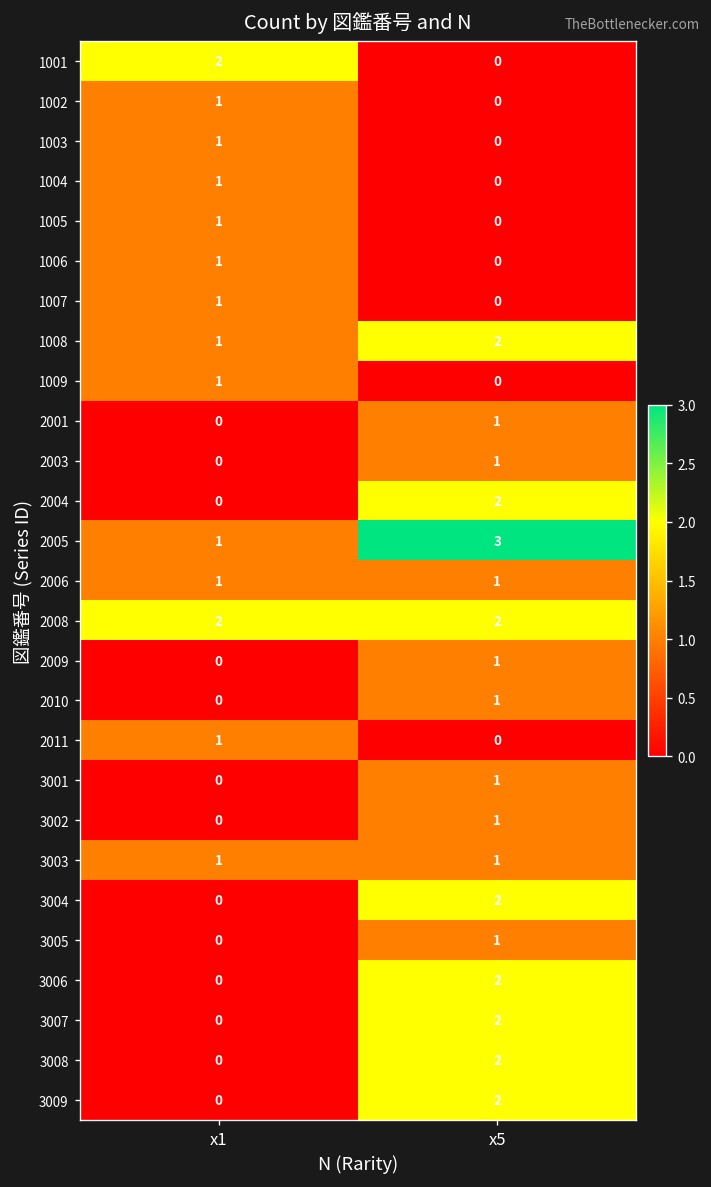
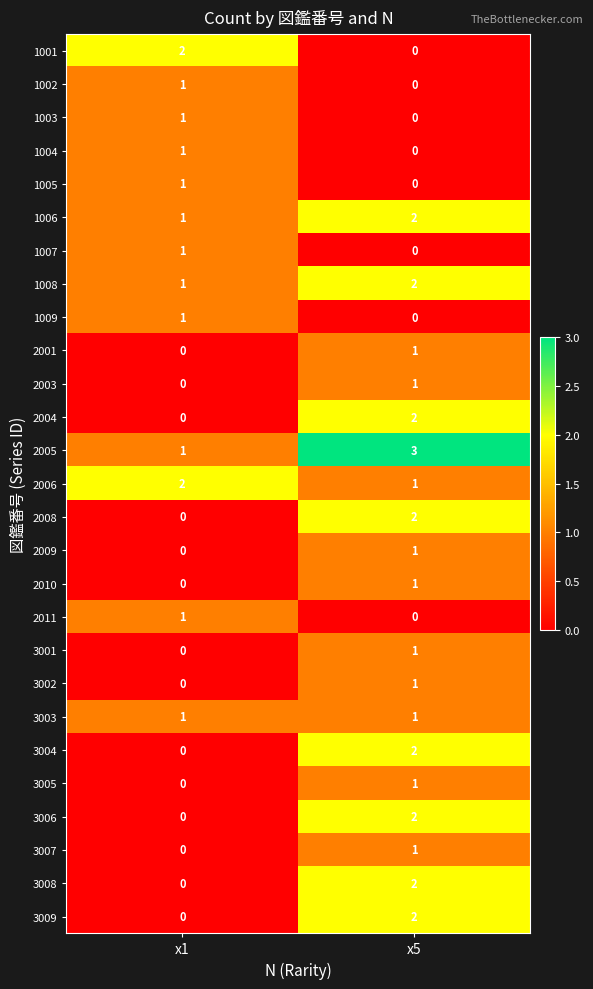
1006, x5: 0 -> 2
2006, x1: 1 -> 2
2008, x1: 2 -> 0
3007, x5: 2 -> 1
